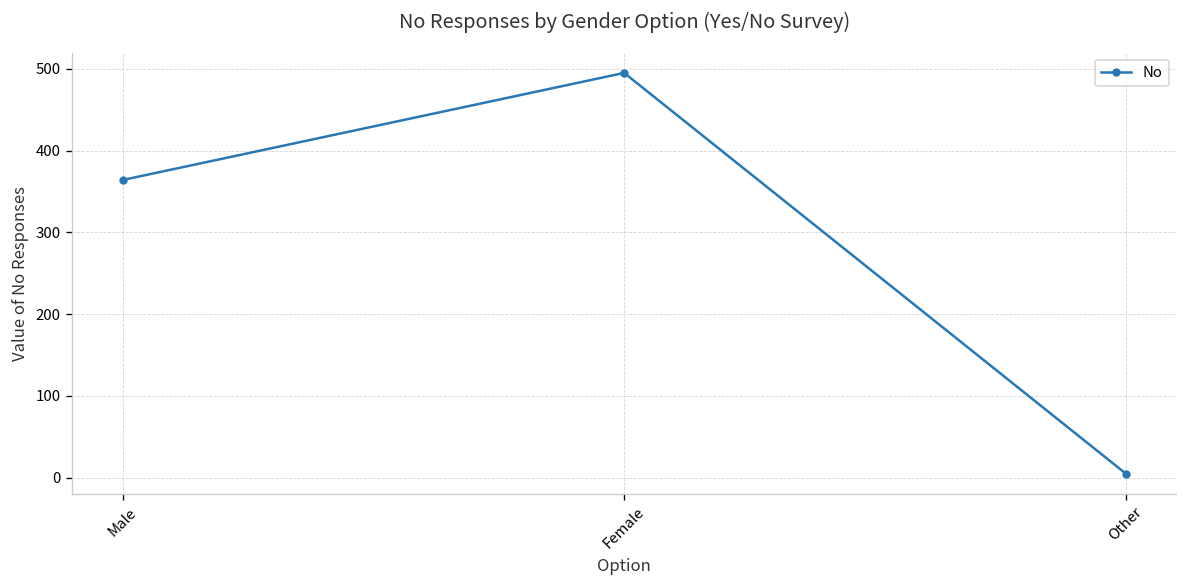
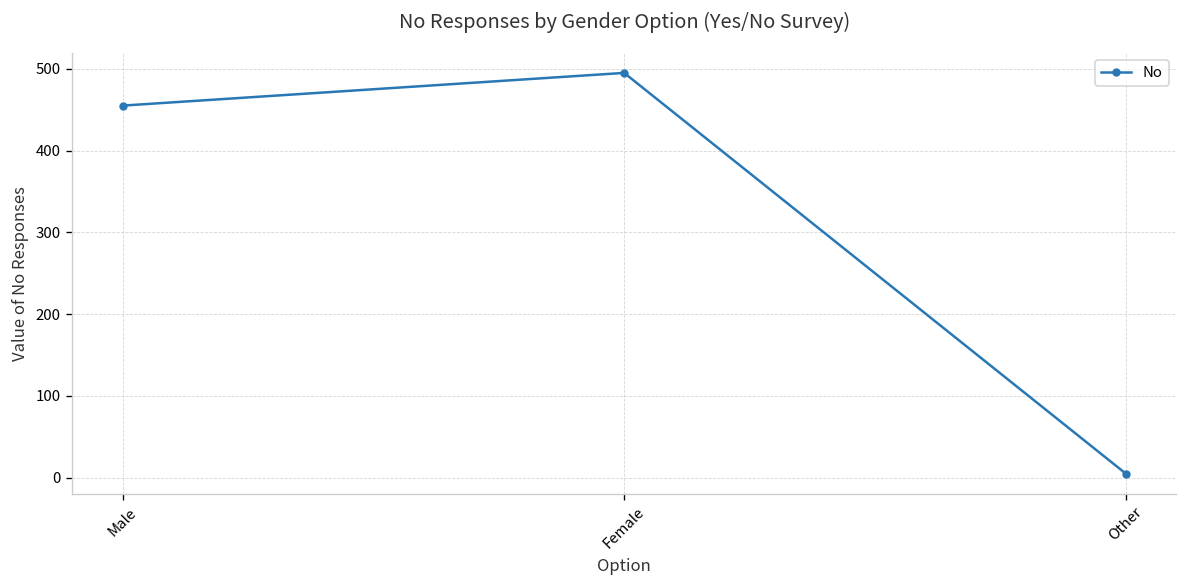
Male: 360 -> 460
